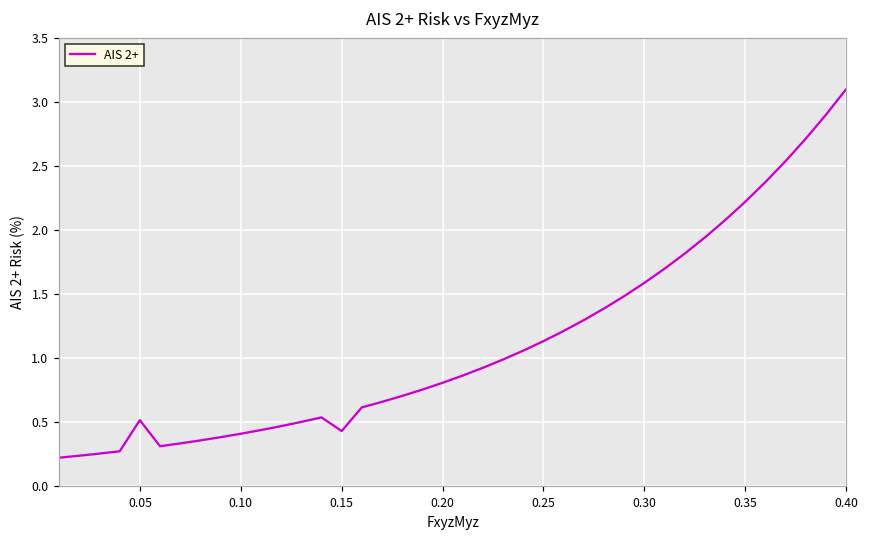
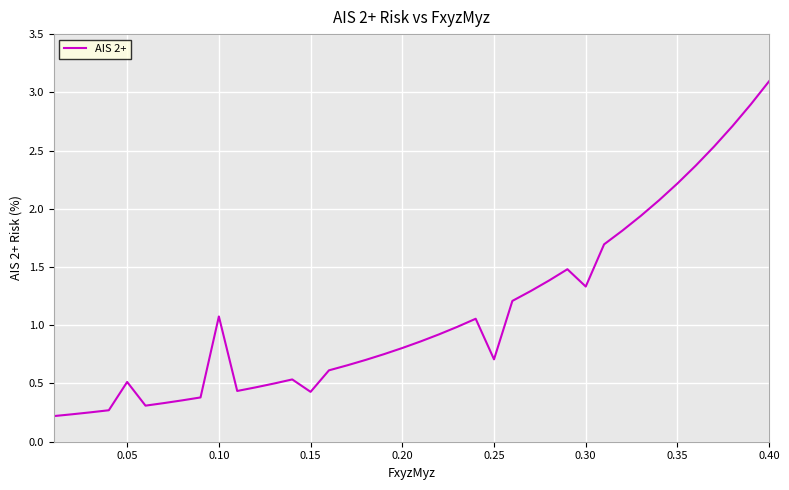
0.10: 0.41 -> 1.08
0.25: 1.13 -> 0.71
0.30: 1.58 -> 1.33
